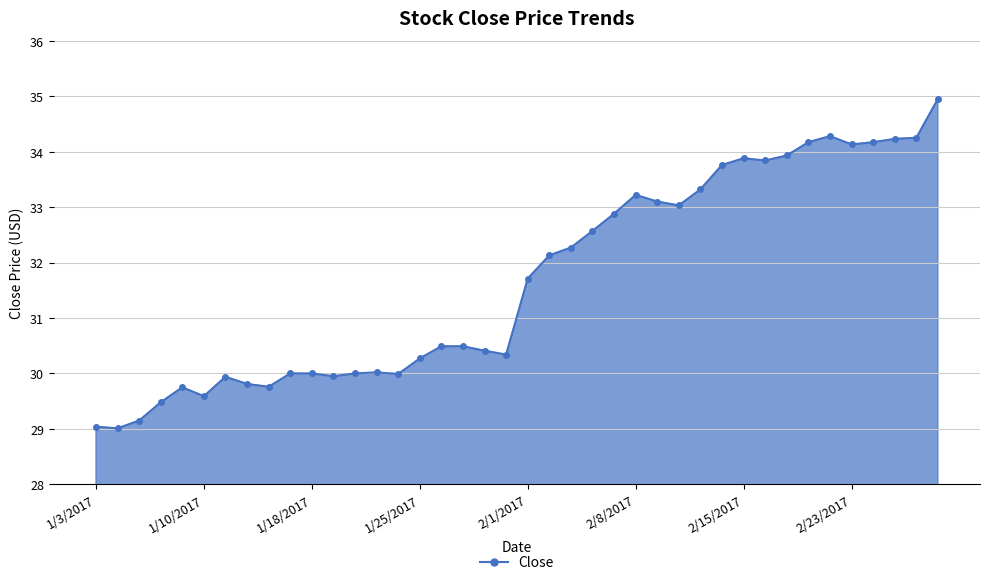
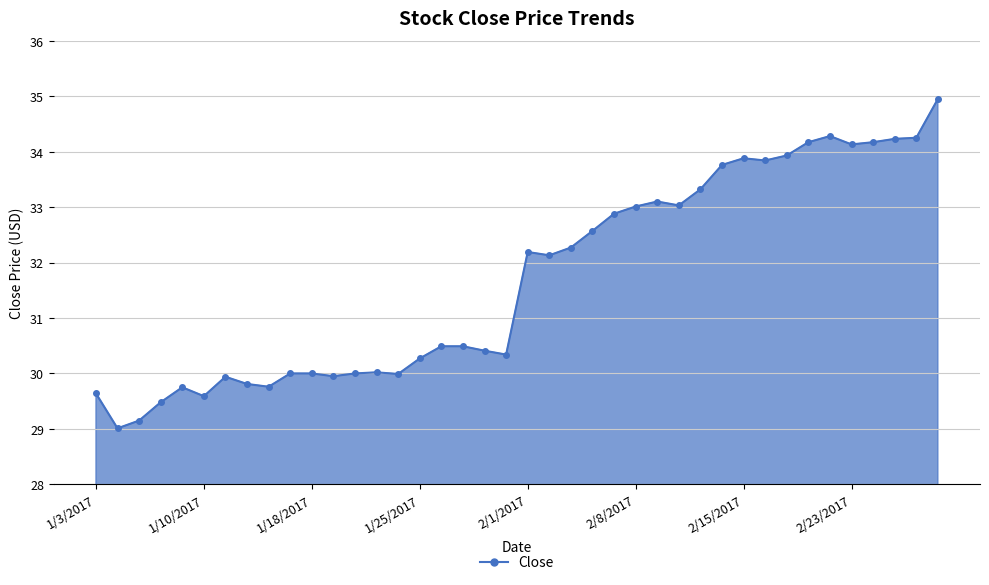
1/3/2017: 29.0 -> 29.6
2/1/2017: 31.7 -> 32.2
2/8/2017: 33.2 -> 33.0
